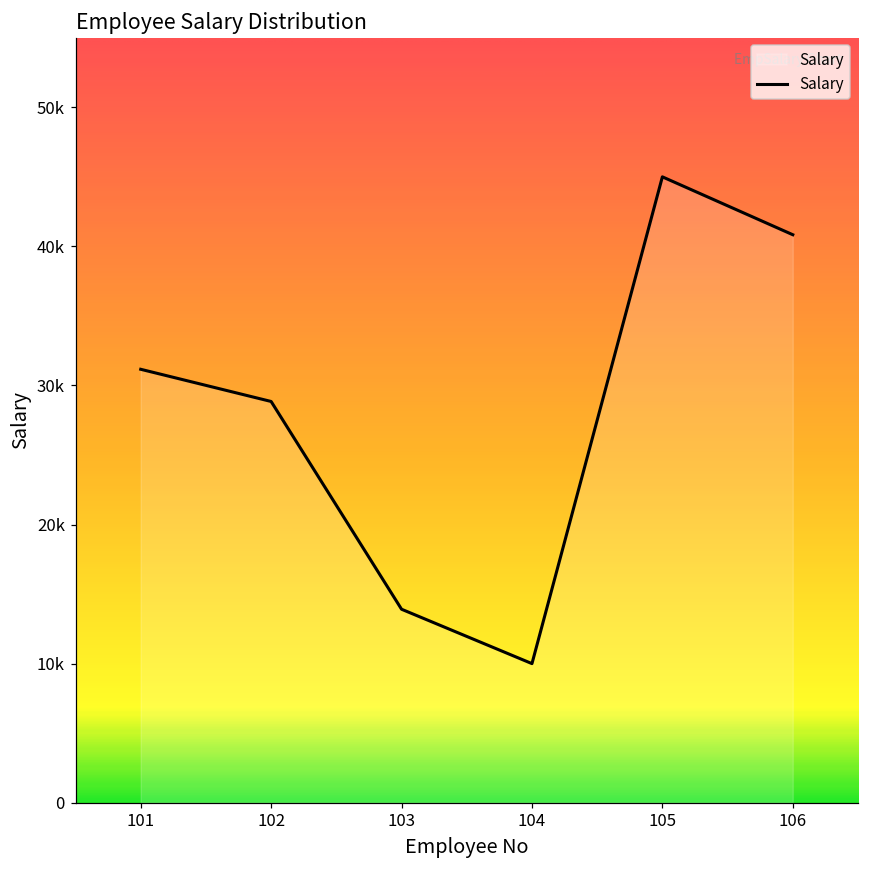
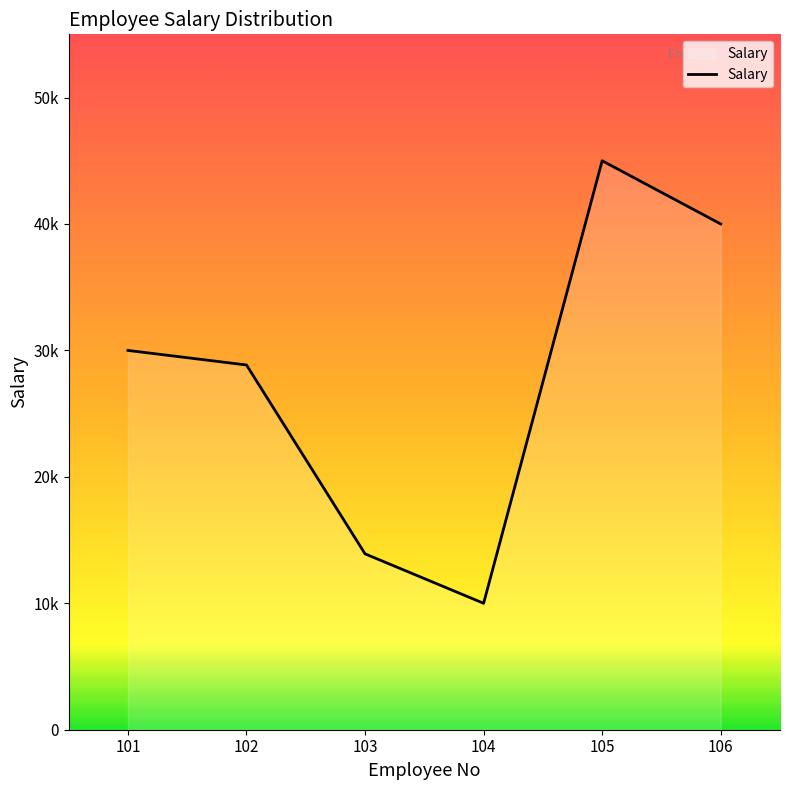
101: 31200 -> 30000
106: 40800 -> 40000
